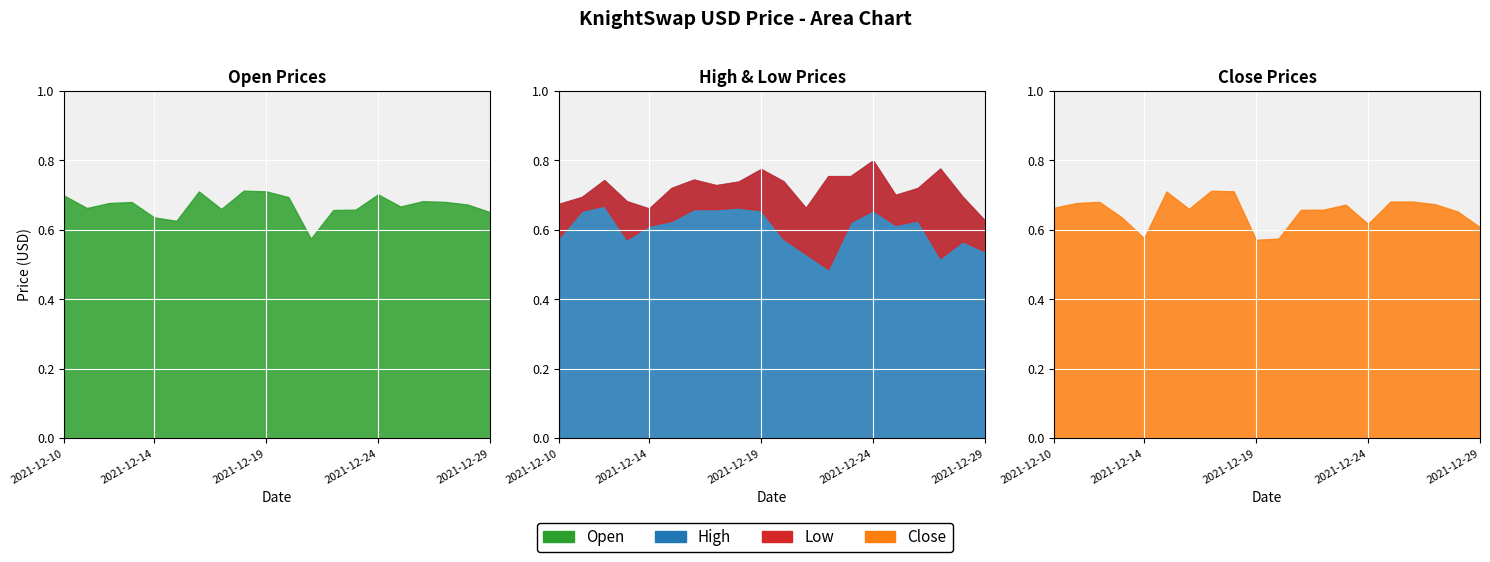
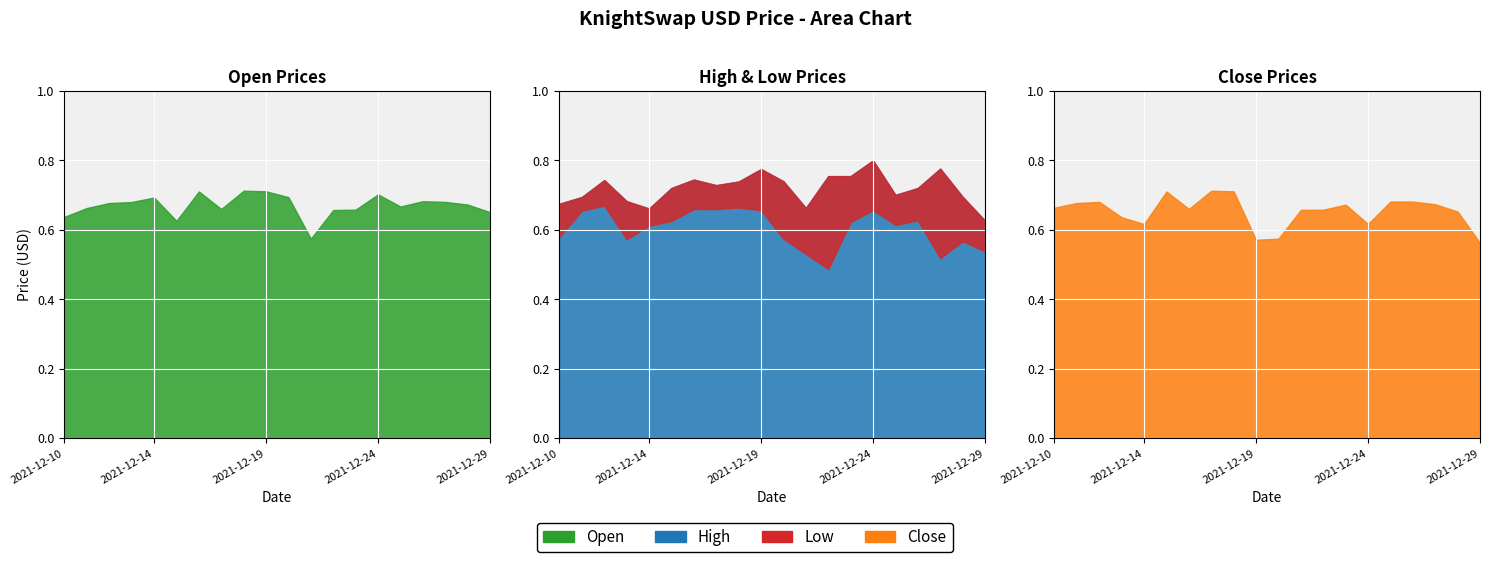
Open Prices, 2021-12-10: 0.70 -> 0.64
Open Prices, 2021-12-14: 0.64 -> 0.69
Close Prices, 2021-12-14: 0.58 -> 0.62
Close Prices, 2021-12-29: 0.61 -> 0.56
